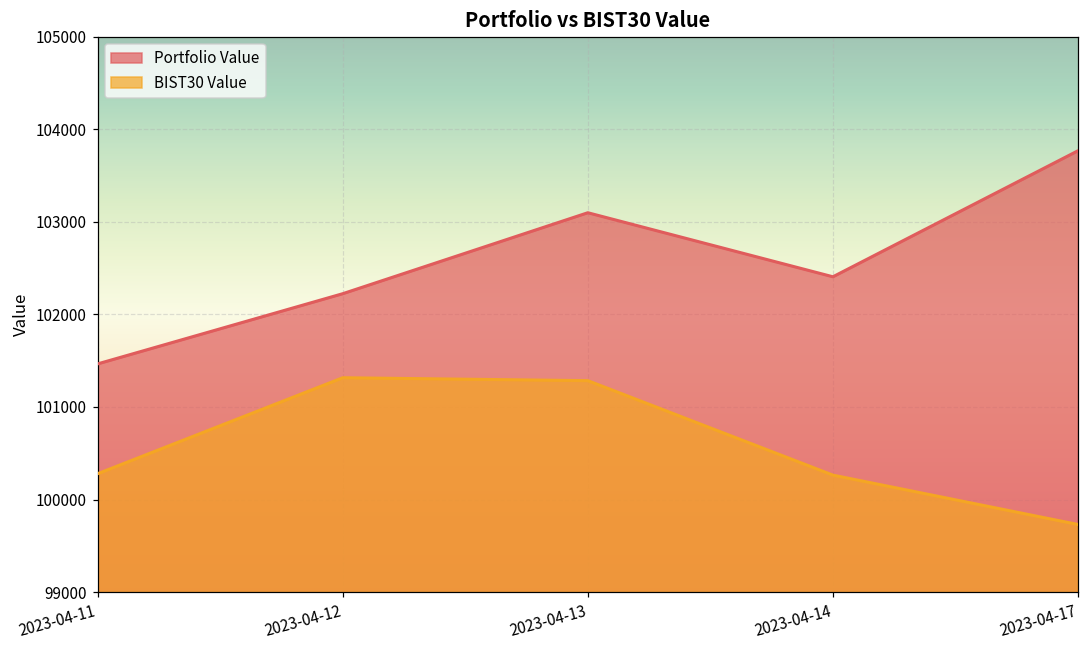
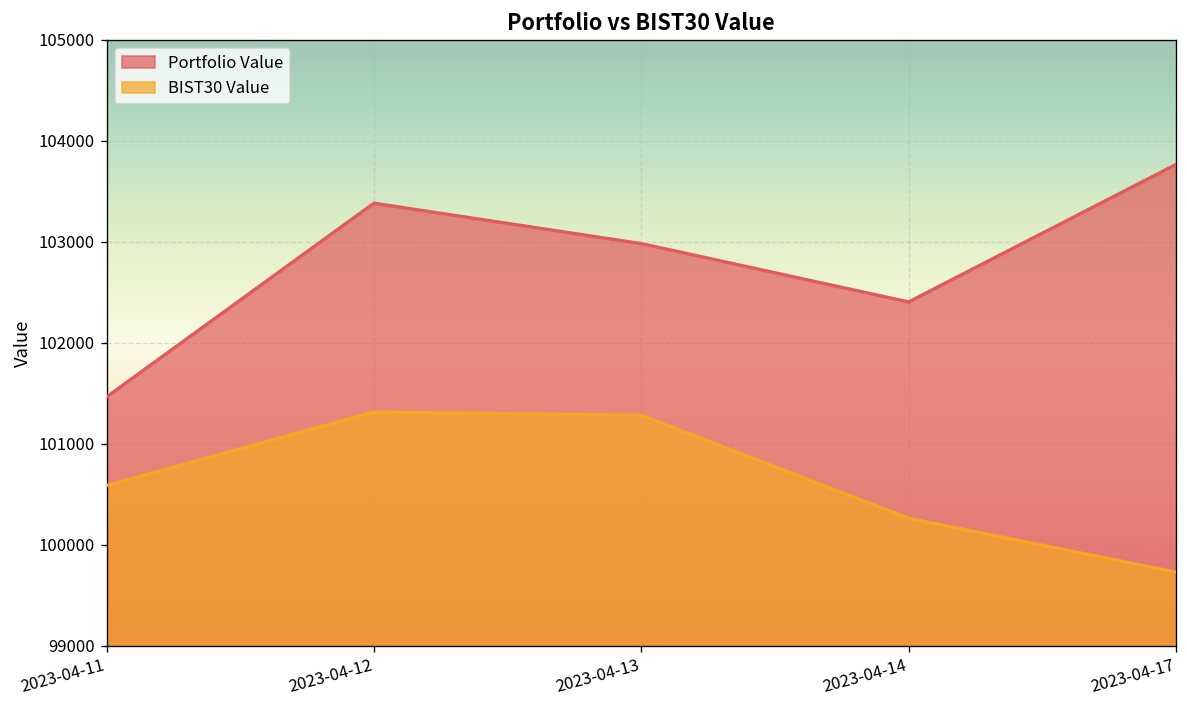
BIST30 Value, 2023-04-11: 100300 -> 100600
Portfolio Value, 2023-04-12: 102200 -> 103400
Portfolio Value, 2023-04-13: 103100 -> 103000
